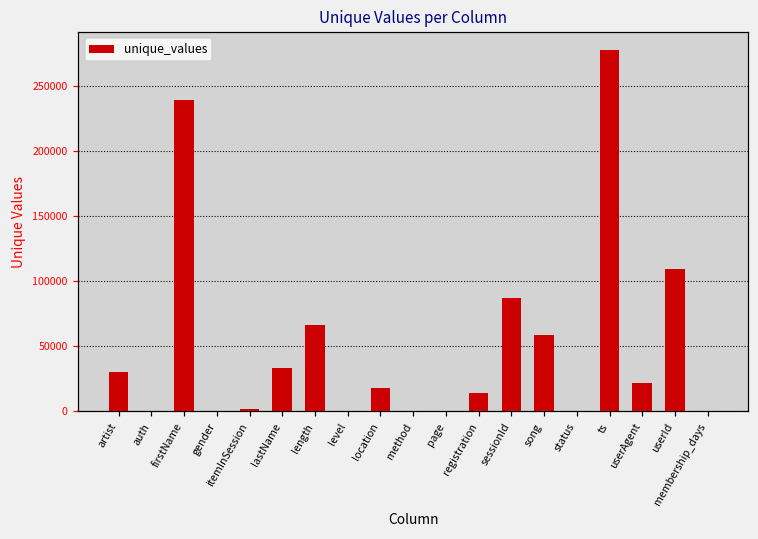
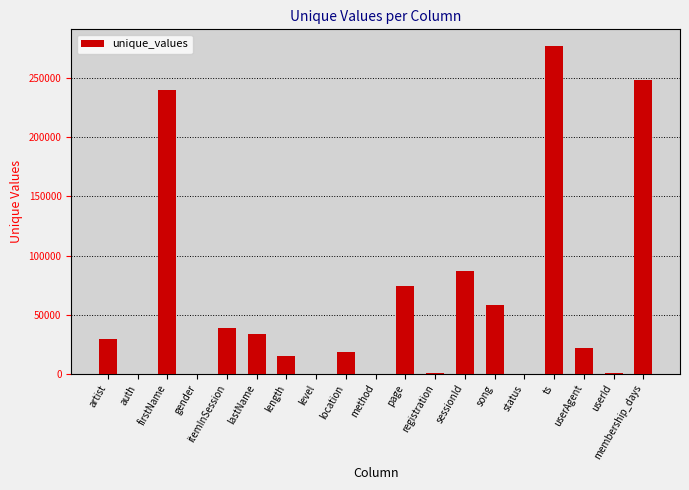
itemInSession: 1000 -> 39000
length: 66000 -> 15000
page: 0 -> 74000
registration: 14000 -> 0
userId: 109000 -> 0
membership_days: 0 -> 248000
